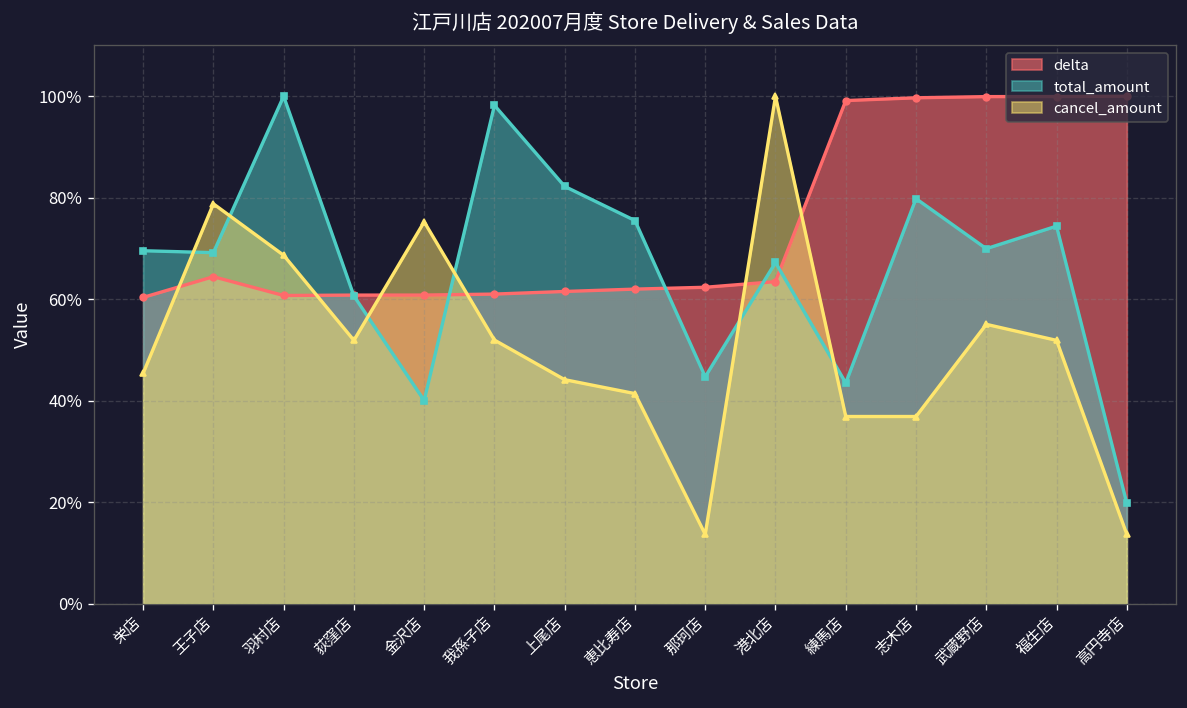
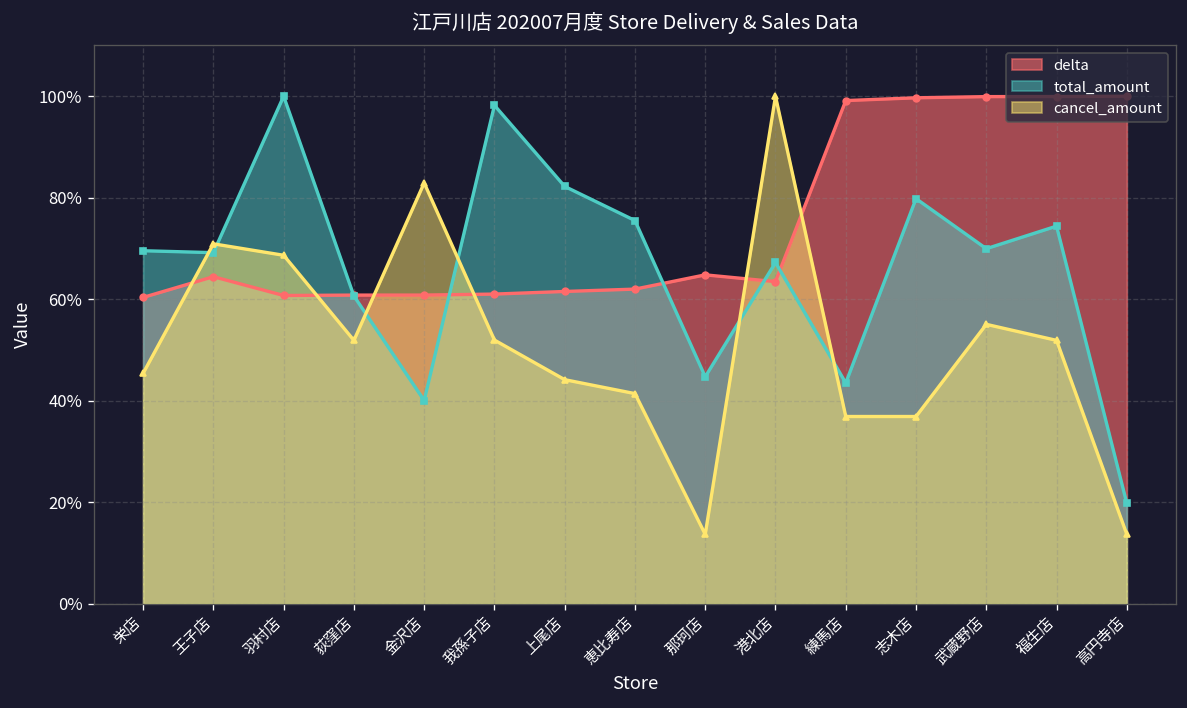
cancel_amount, 王子店: 79% -> 71%
cancel_amount, 金沢店: 75% -> 83%
delta, 那珂店: 62% -> 65%
